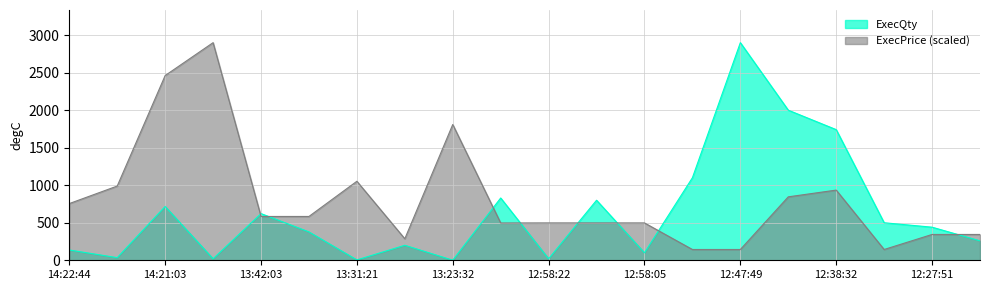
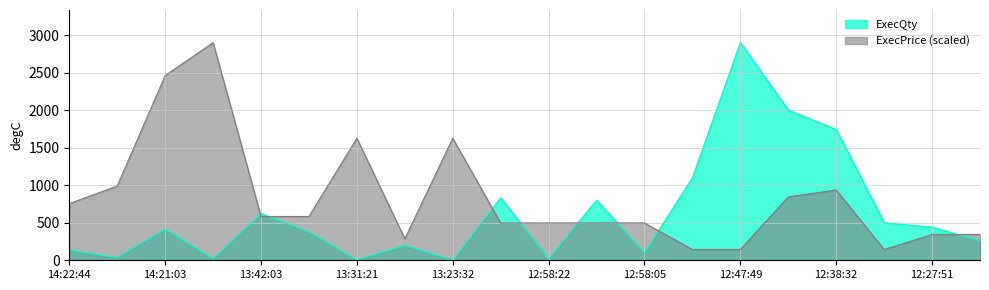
ExecQty, 14:21:03: 700 -> 400
ExecPrice (scaled), 13:31:21: 1100 -> 1600
ExecPrice (scaled), 13:23:32: 1800 -> 1600
